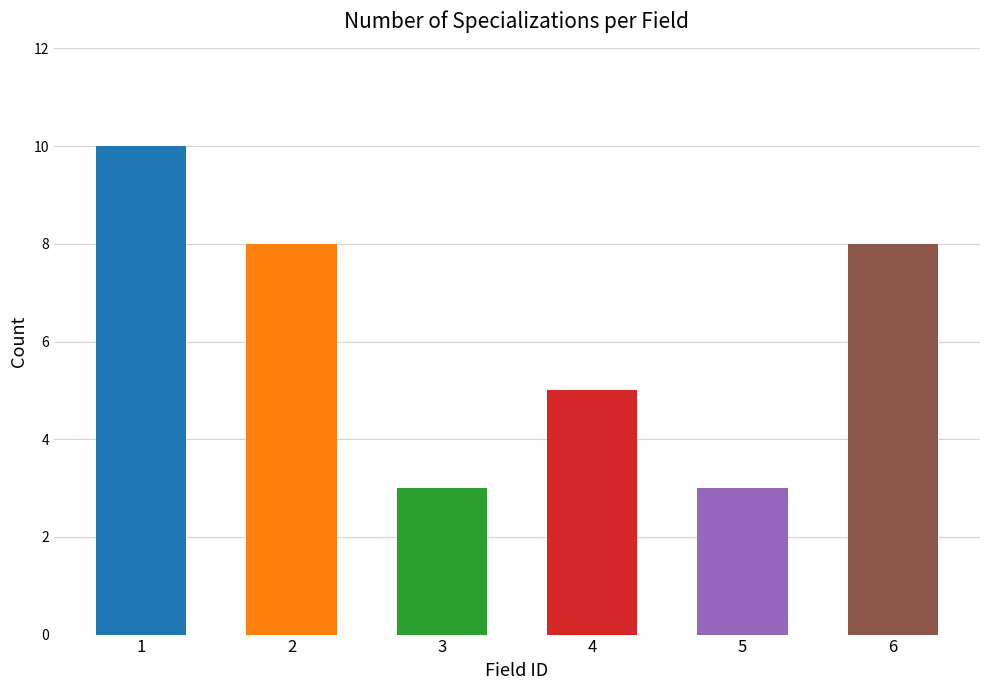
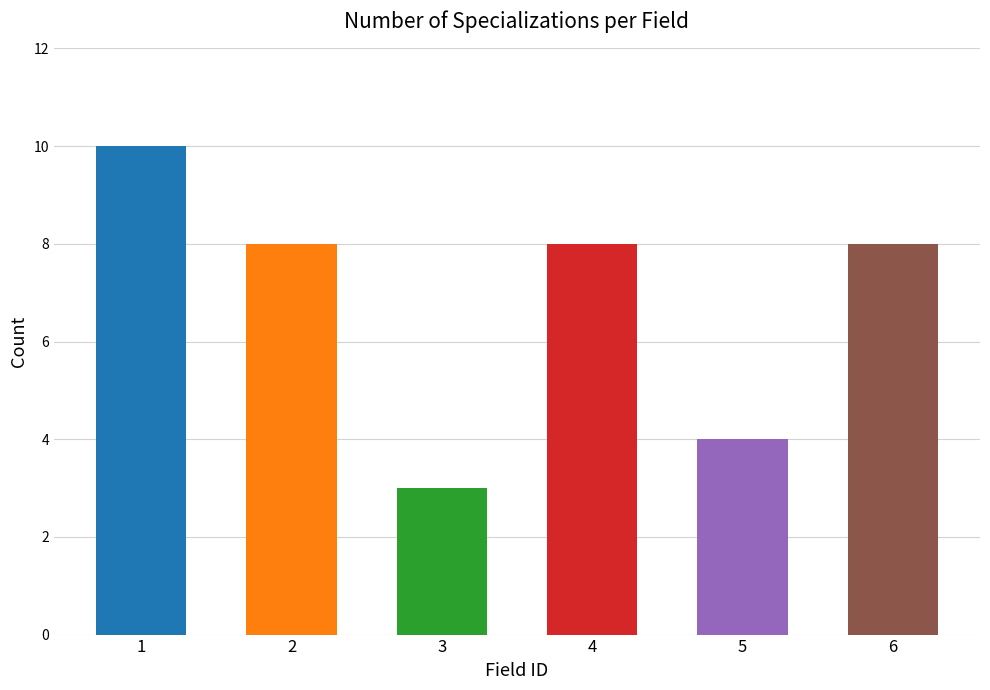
4: 5 -> 8
5: 3 -> 4
